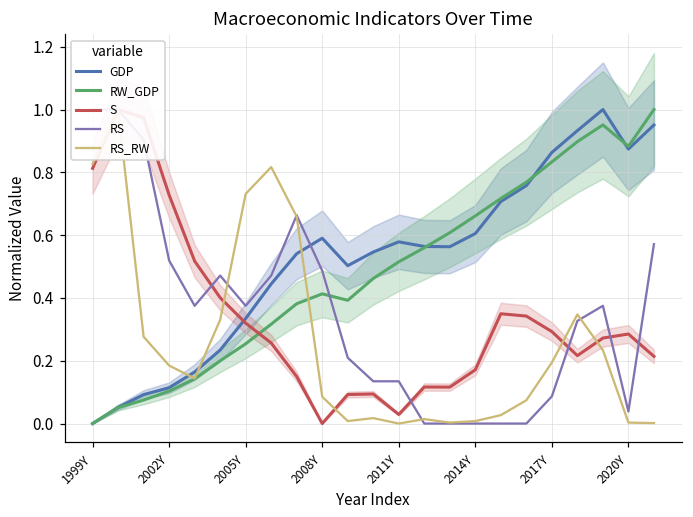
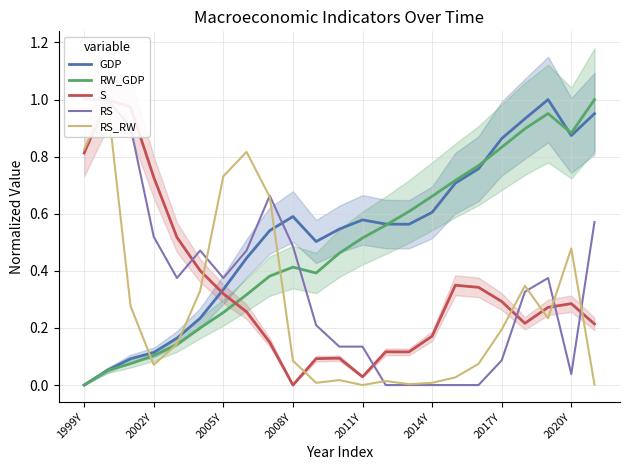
RS_RW, 2002Y: 0.18 -> 0.07
RS_RW, 2020Y: 0.00 -> 0.48
